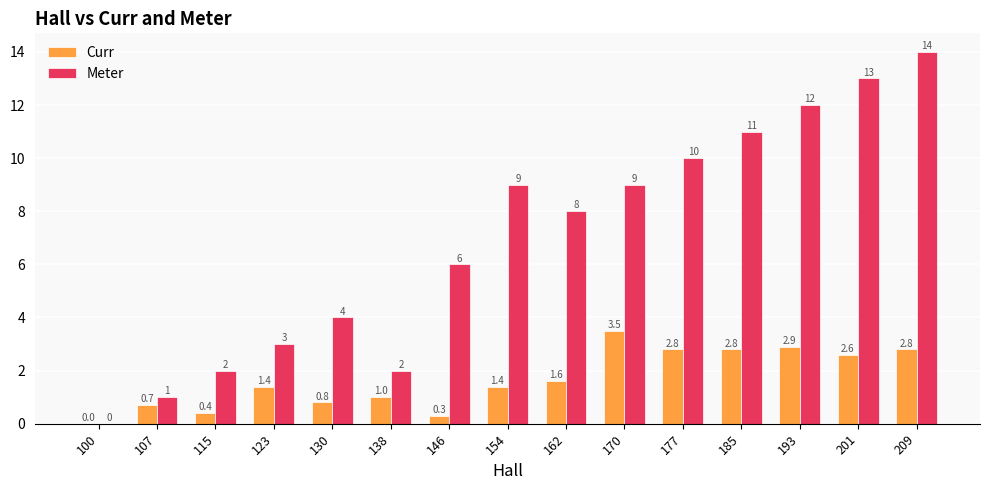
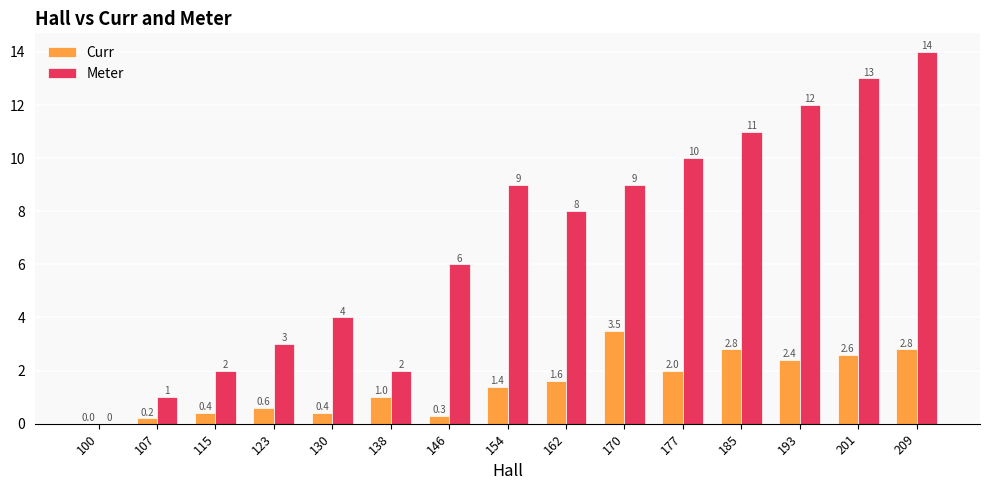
Curr, 107: 0.7 -> 0.2
Curr, 123: 1.4 -> 0.6
Curr, 130: 0.8 -> 0.4
Curr, 177: 2.8 -> 2.0
Curr, 193: 2.9 -> 2.4
